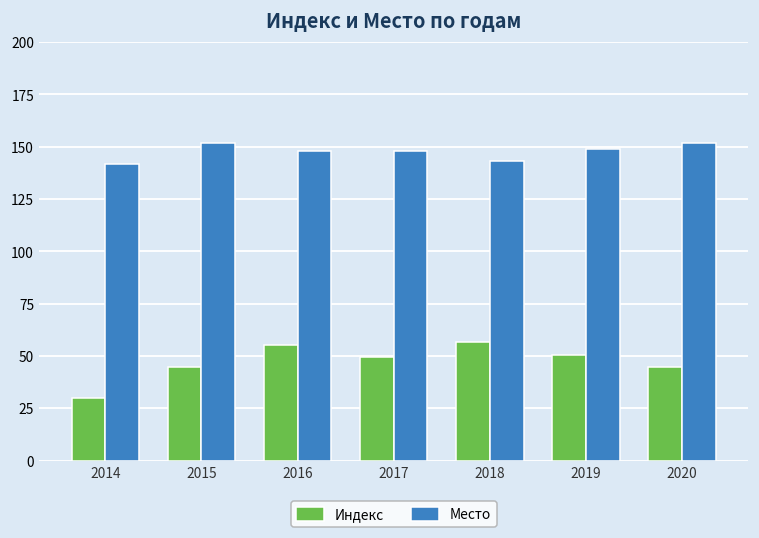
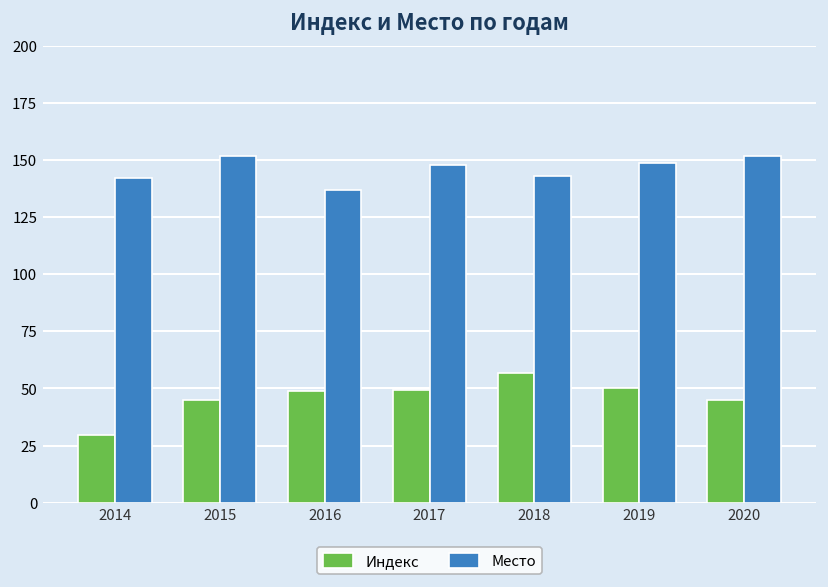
Индекс, 2016: 55 -> 49
Место, 2016: 148 -> 137
